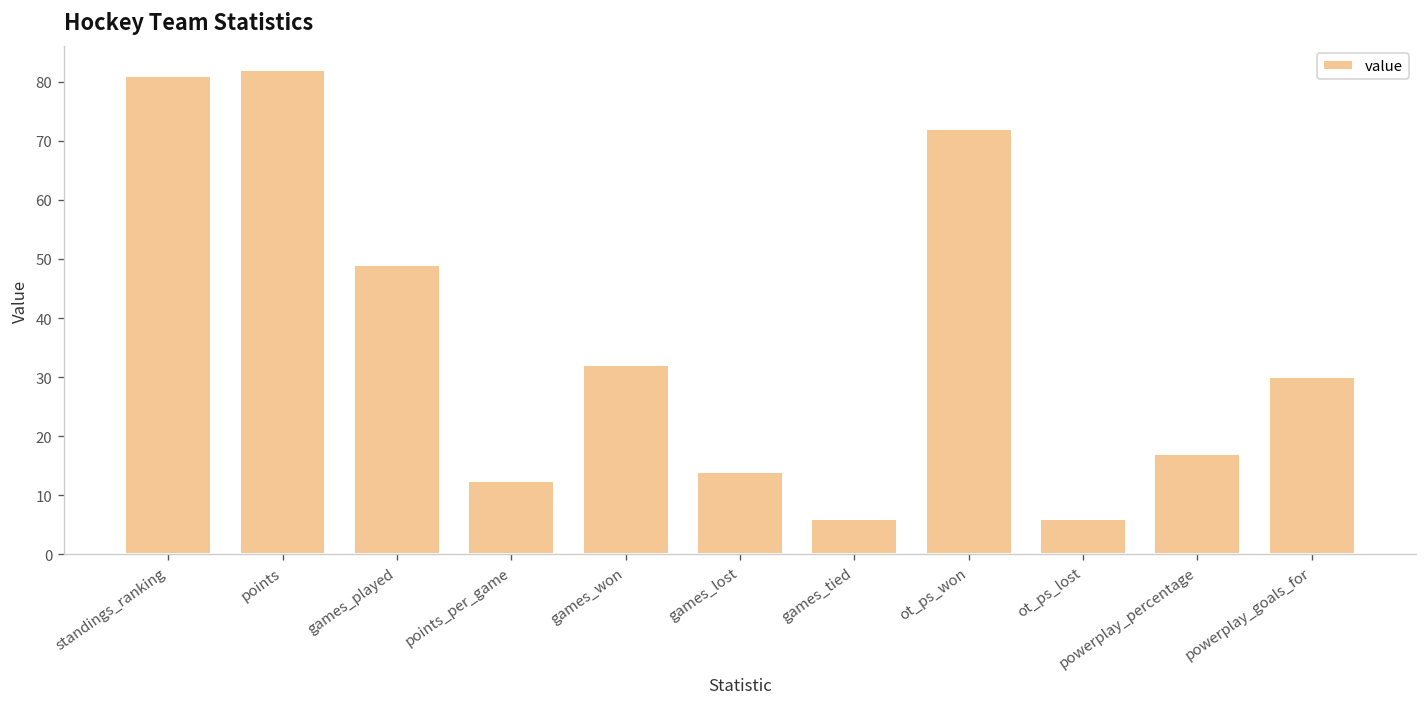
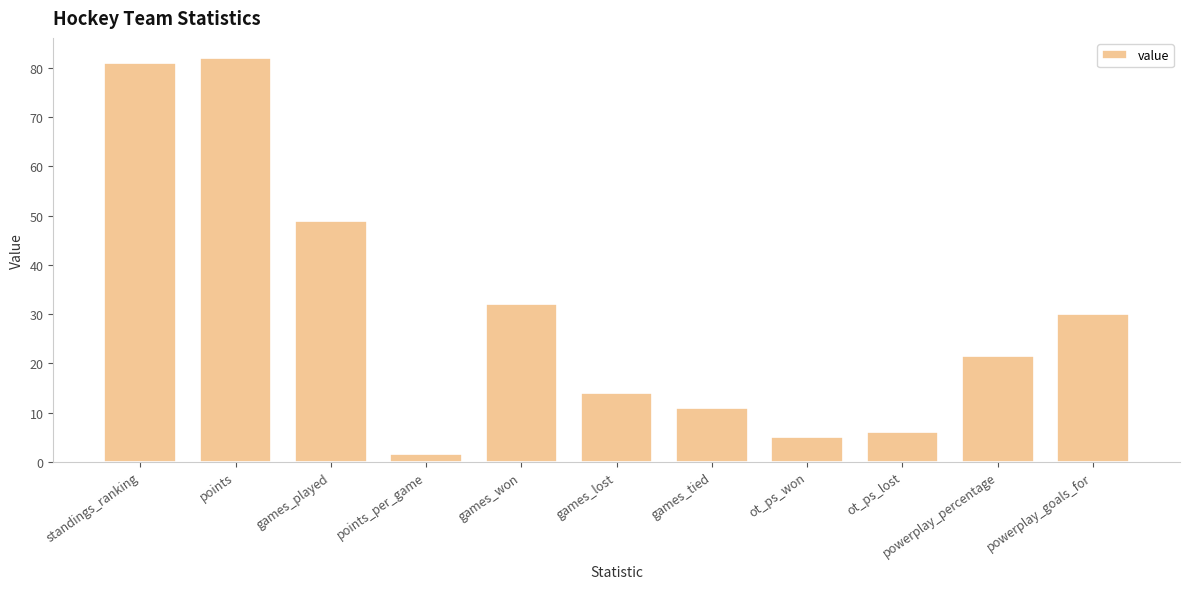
points_per_game: 12 -> 2
games_tied: 6 -> 11
ot_ps_won: 72 -> 5
powerplay_percentage: 17 -> 22
